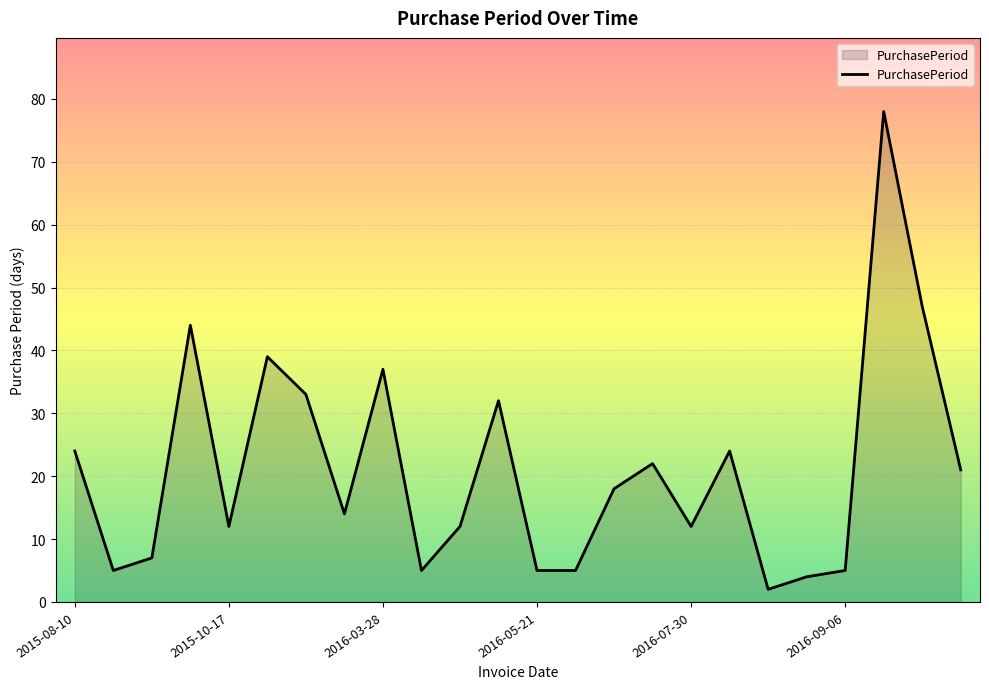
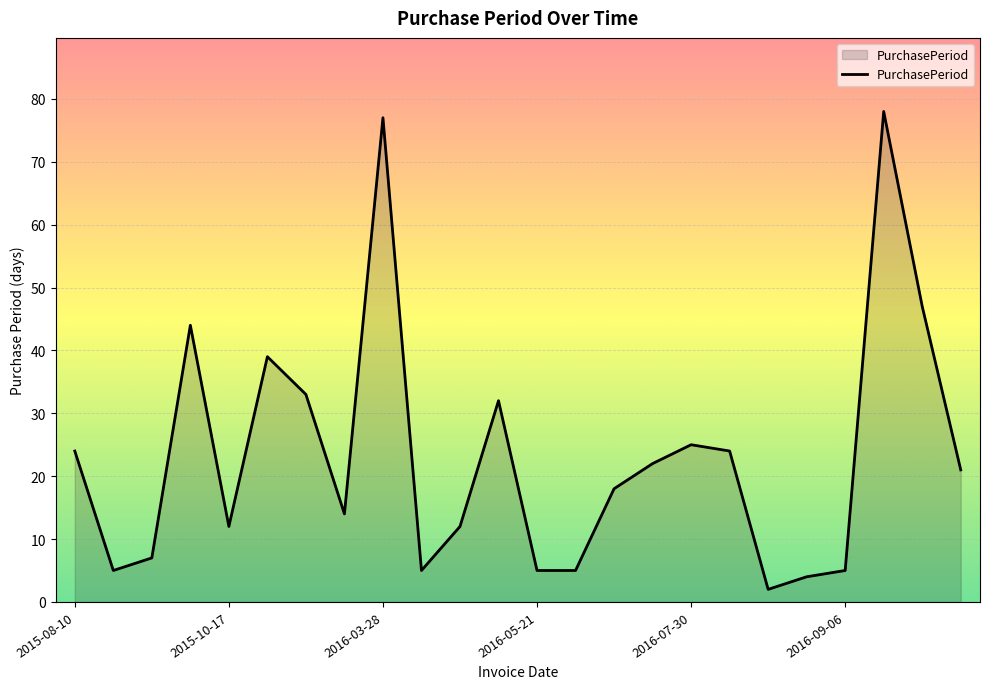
2016-03-28: 37 -> 77
2016-07-30: 12 -> 25
